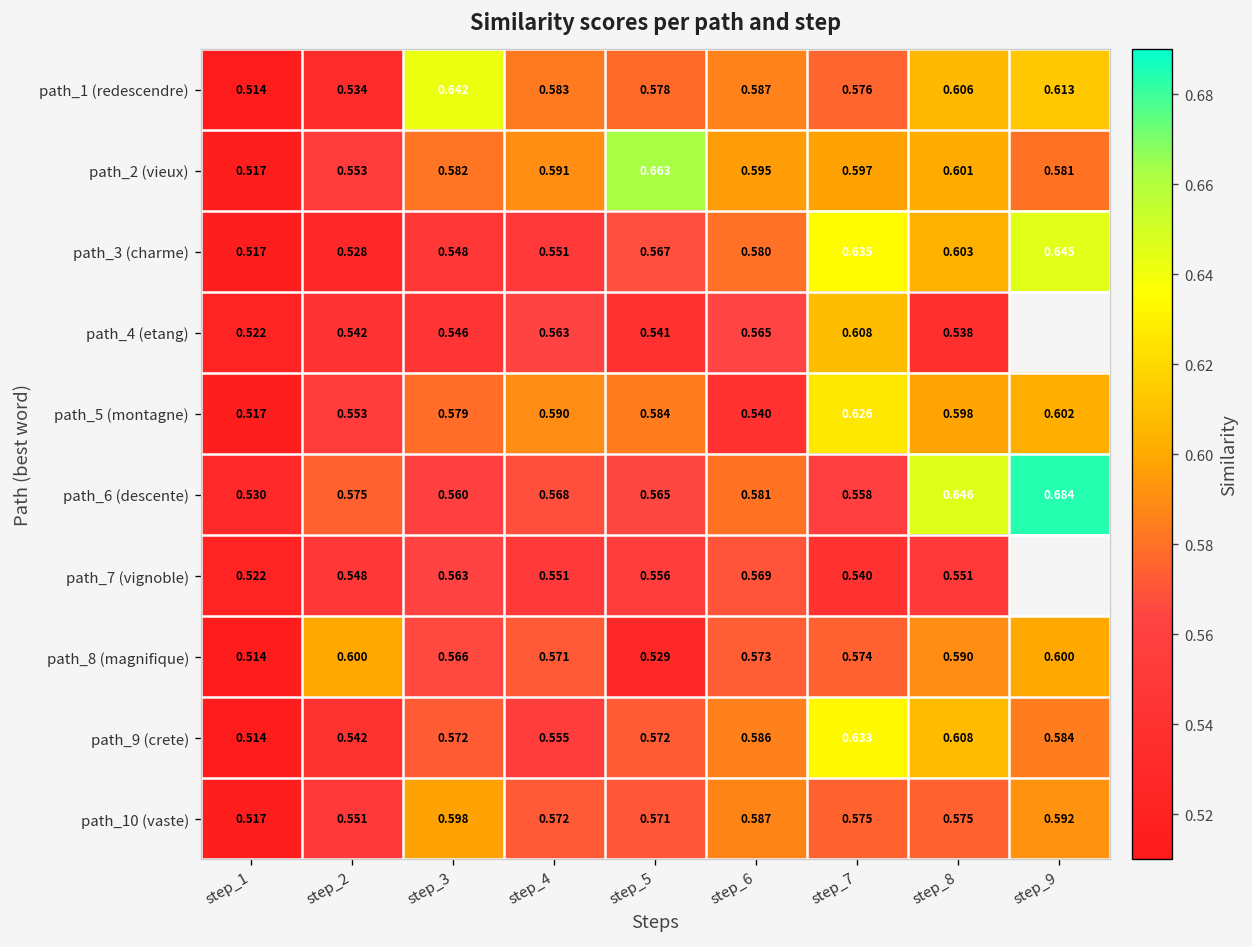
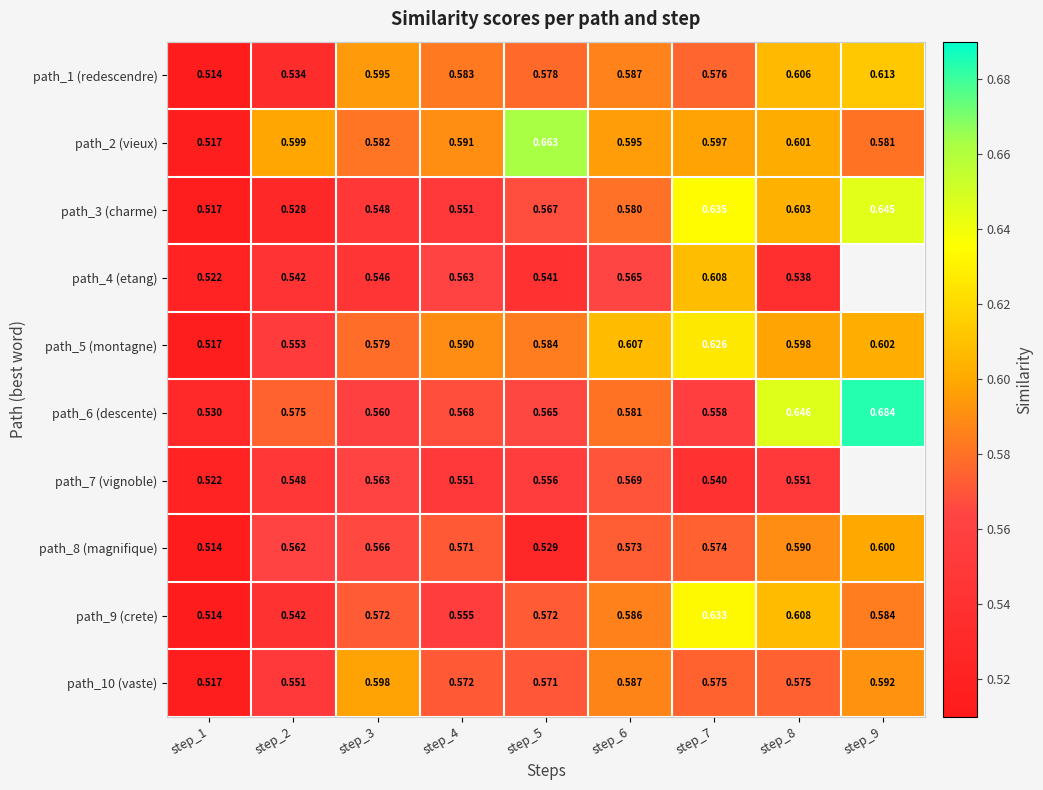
path_1 (redescendre), step_3: 0.642 -> 0.595
path_2 (vieux), step_2: 0.553 -> 0.599
path_5 (montagne), step_6: 0.540 -> 0.607
path_8 (magnifique), step_2: 0.600 -> 0.562
